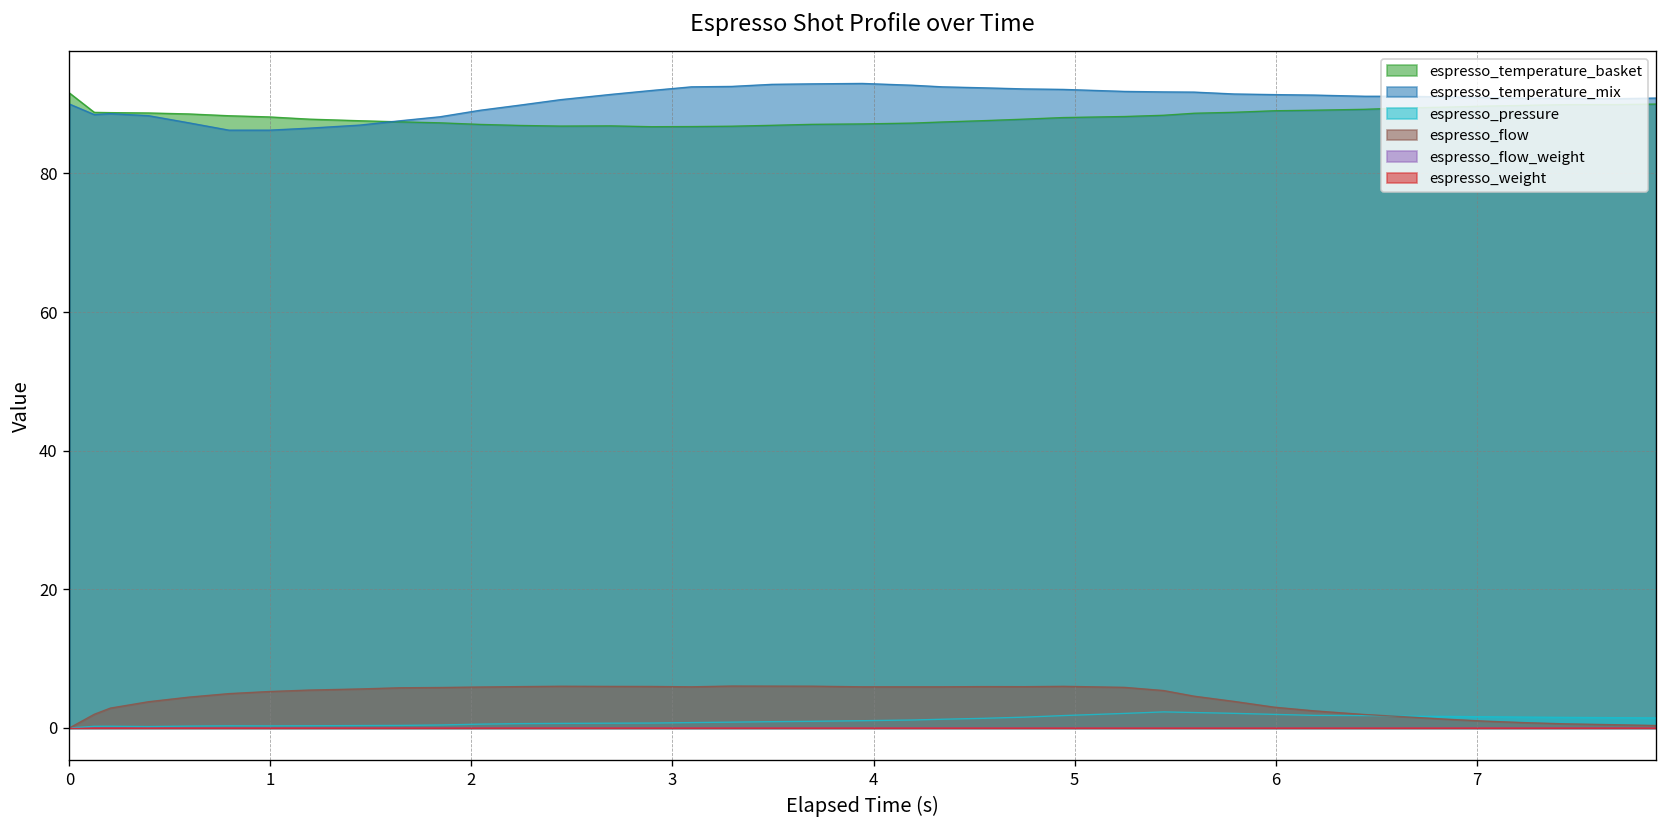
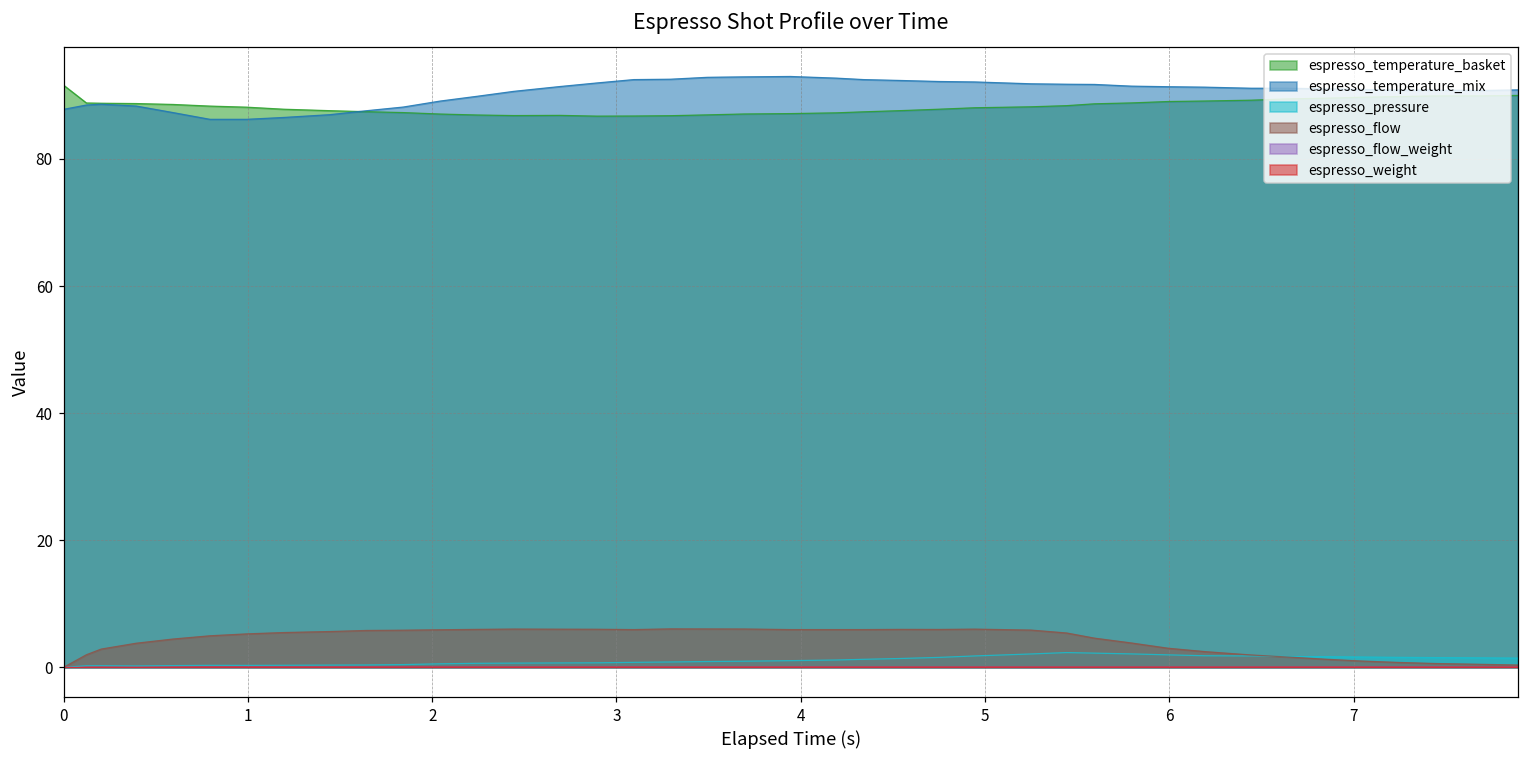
espresso_temperature_mix, 0: 90 -> 88
